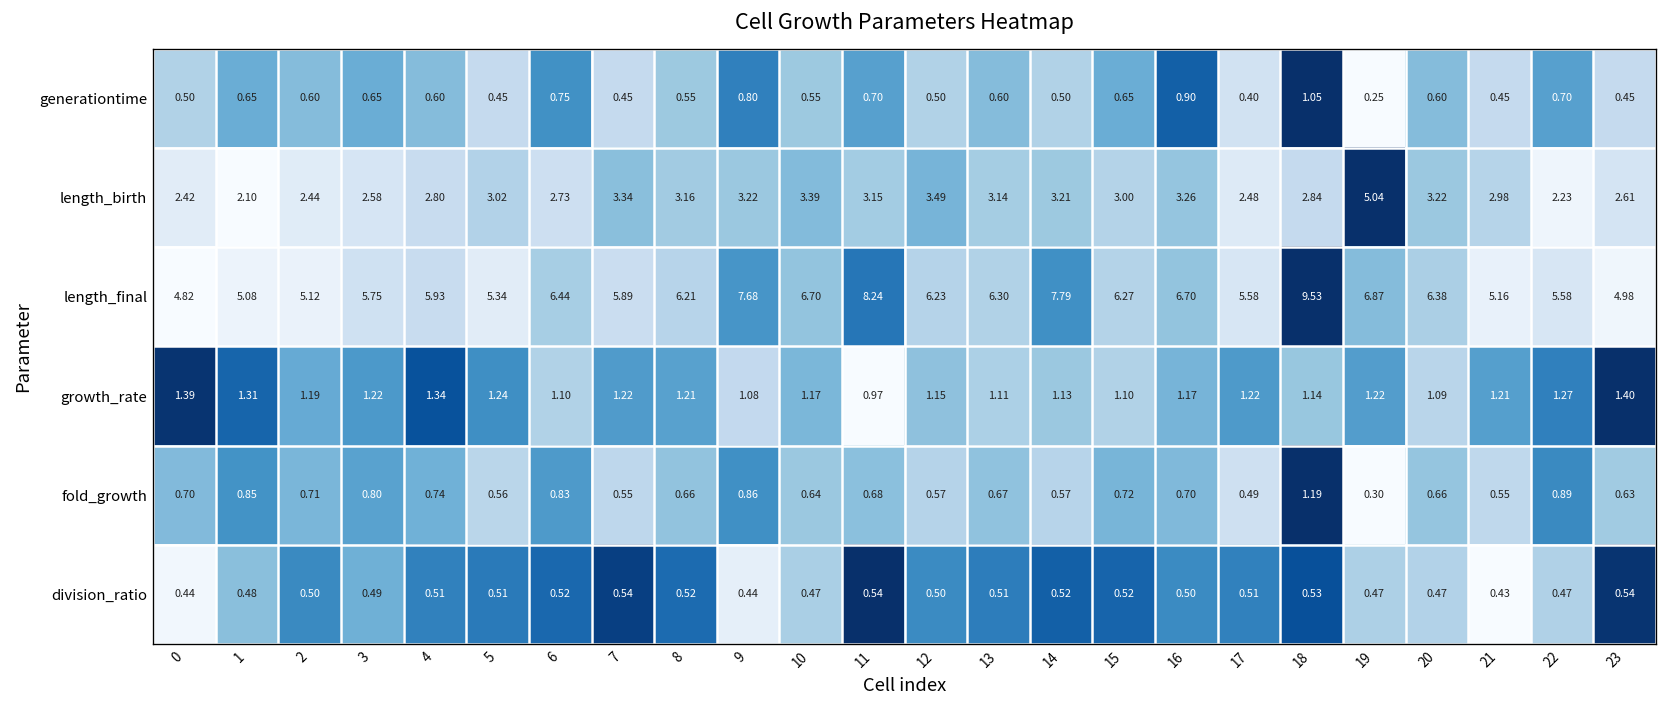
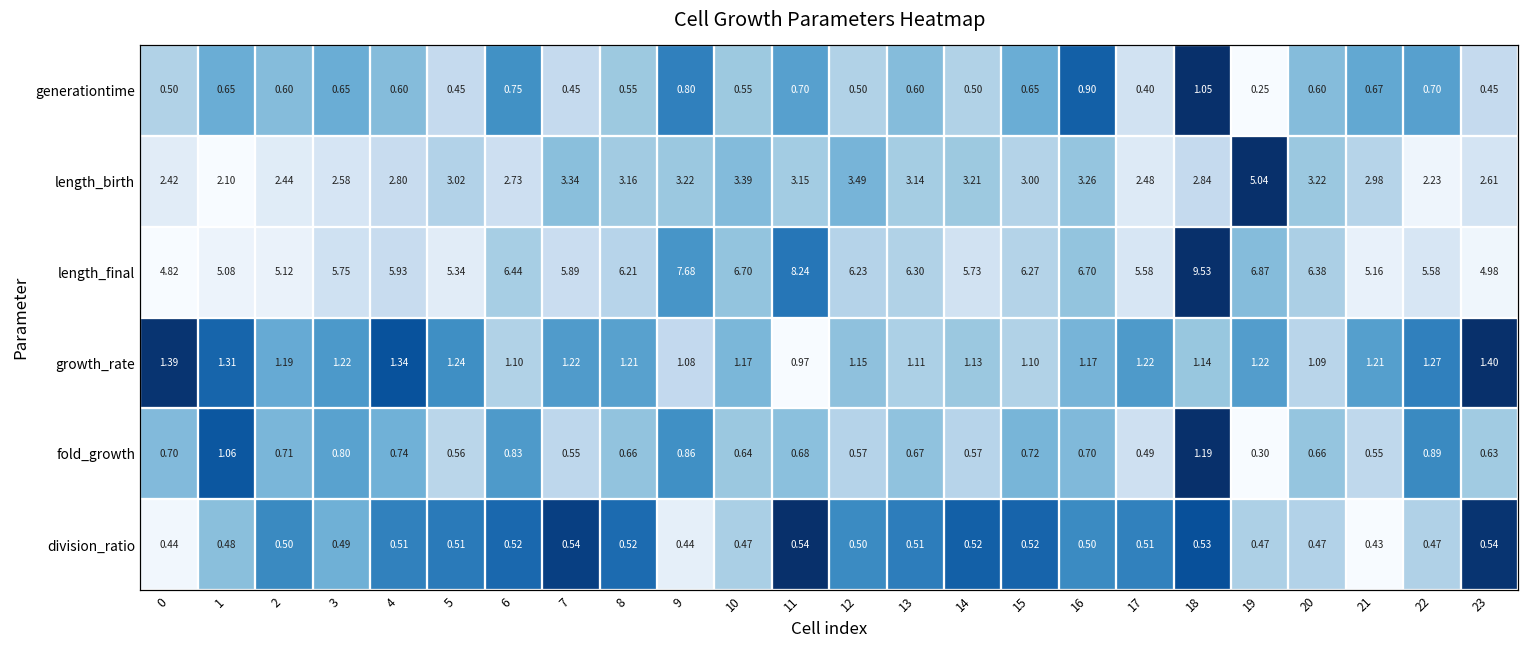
generationtime, 21: 0.45 -> 0.67
length_final, 14: 7.79 -> 5.73
fold_growth, 1: 0.85 -> 1.06
